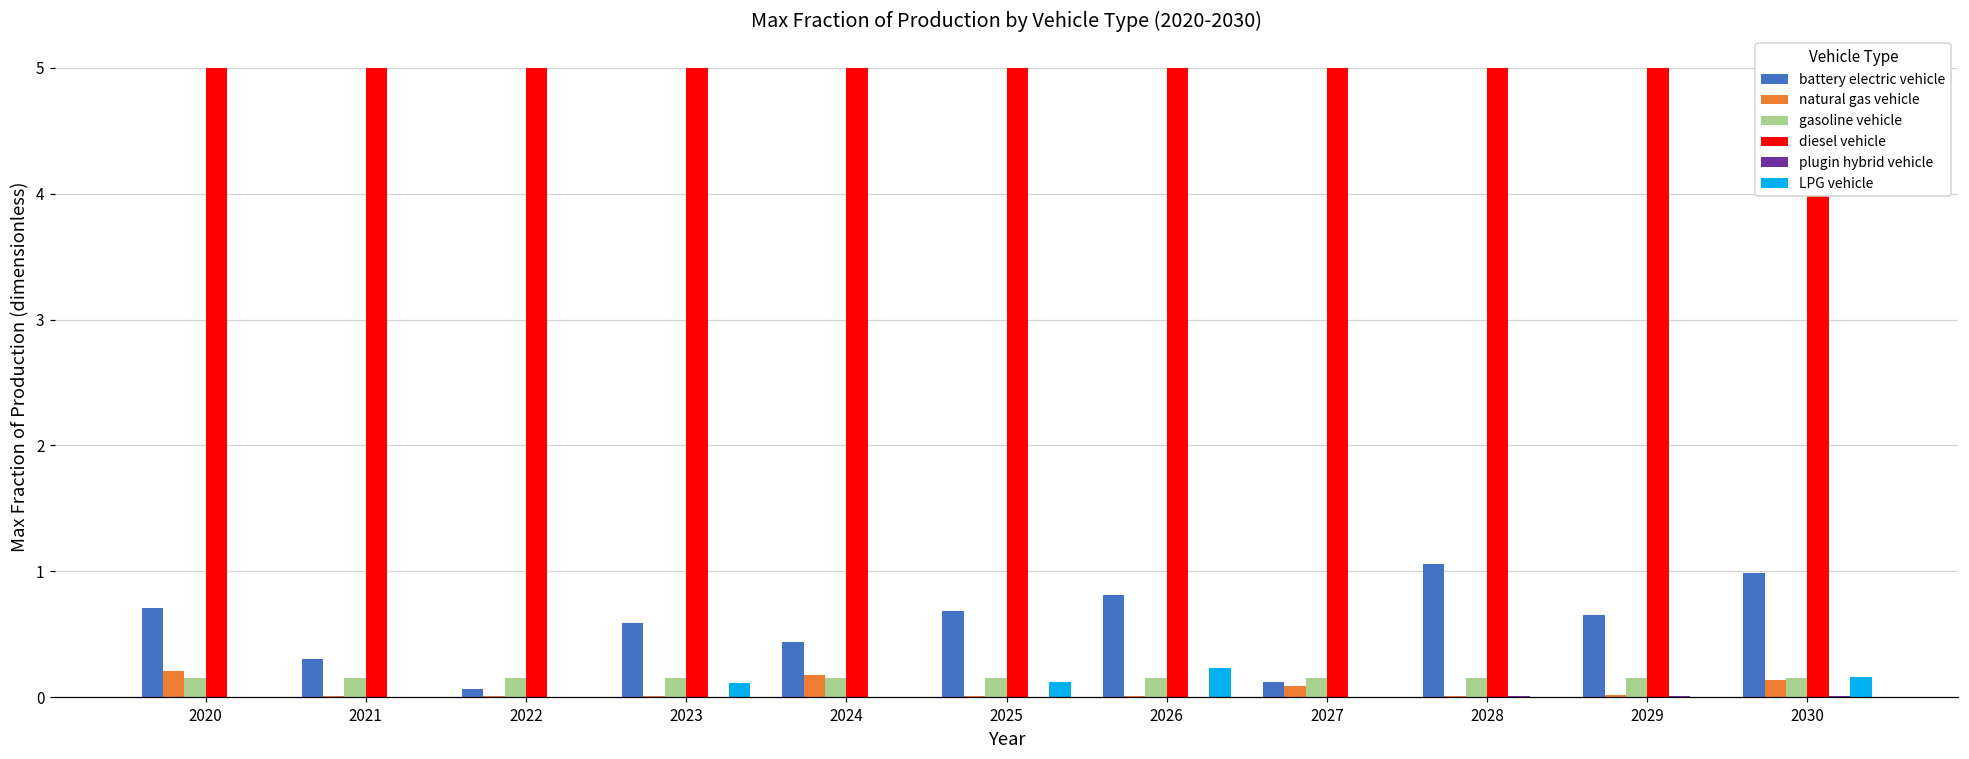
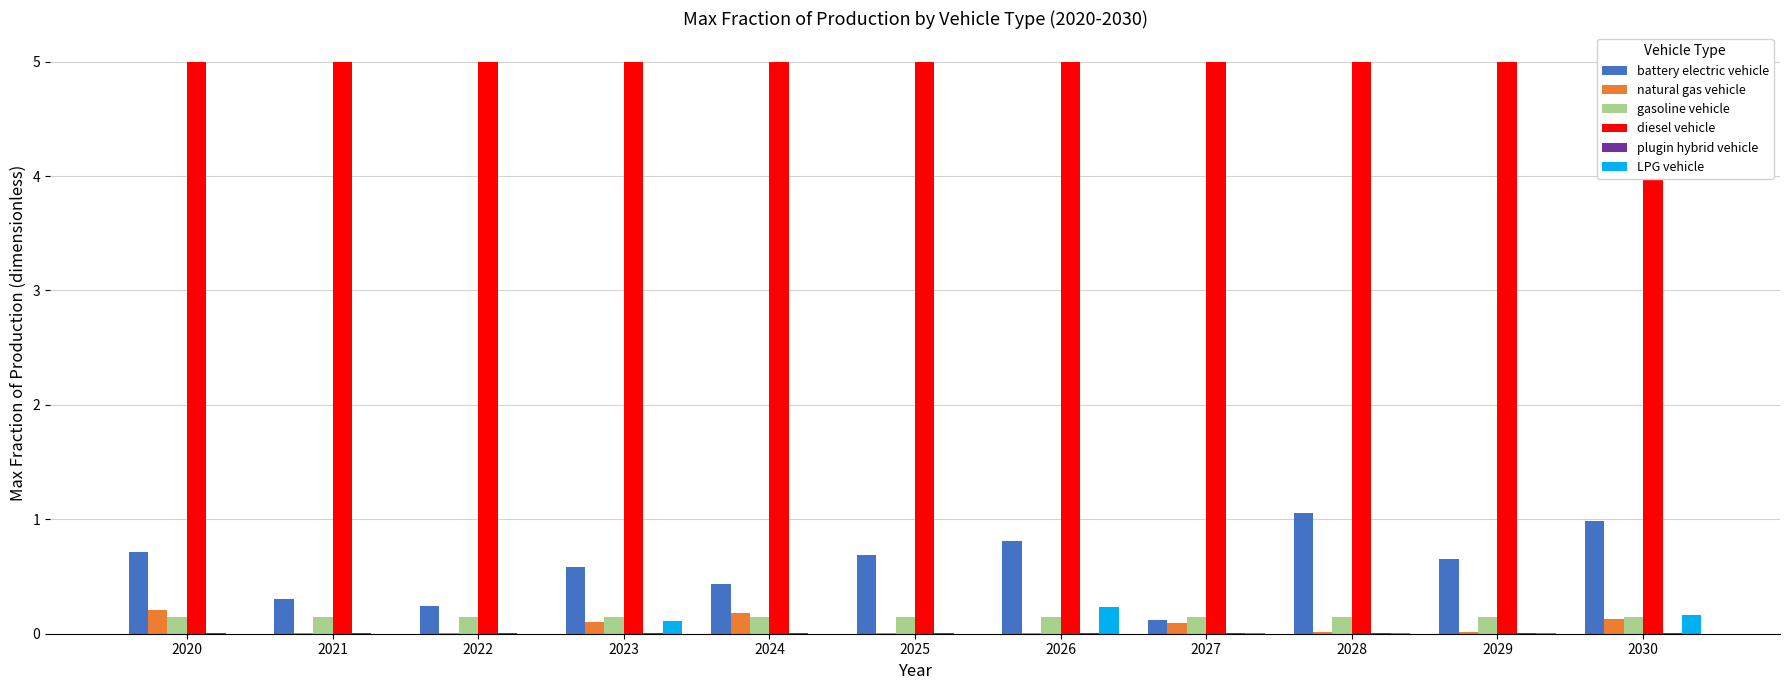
battery electric vehicle, 2022: 0.06 -> 0.24
natural gas vehicle, 2023: 0.01 -> 0.10
LPG vehicle, 2025: 0.12 -> 0.00
